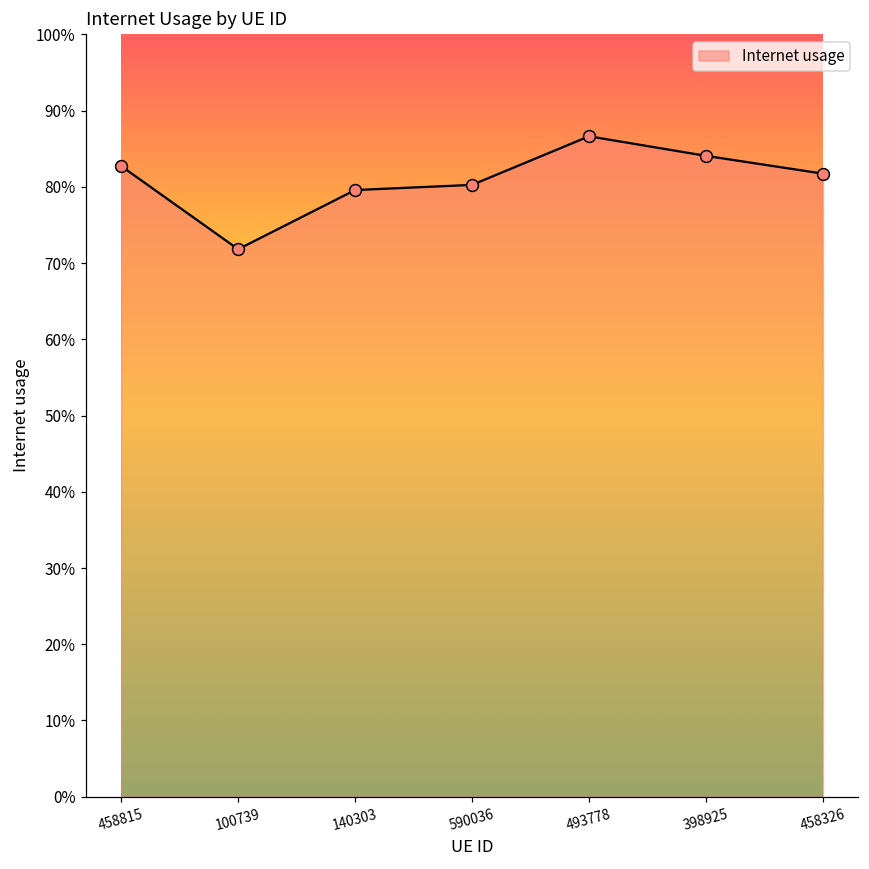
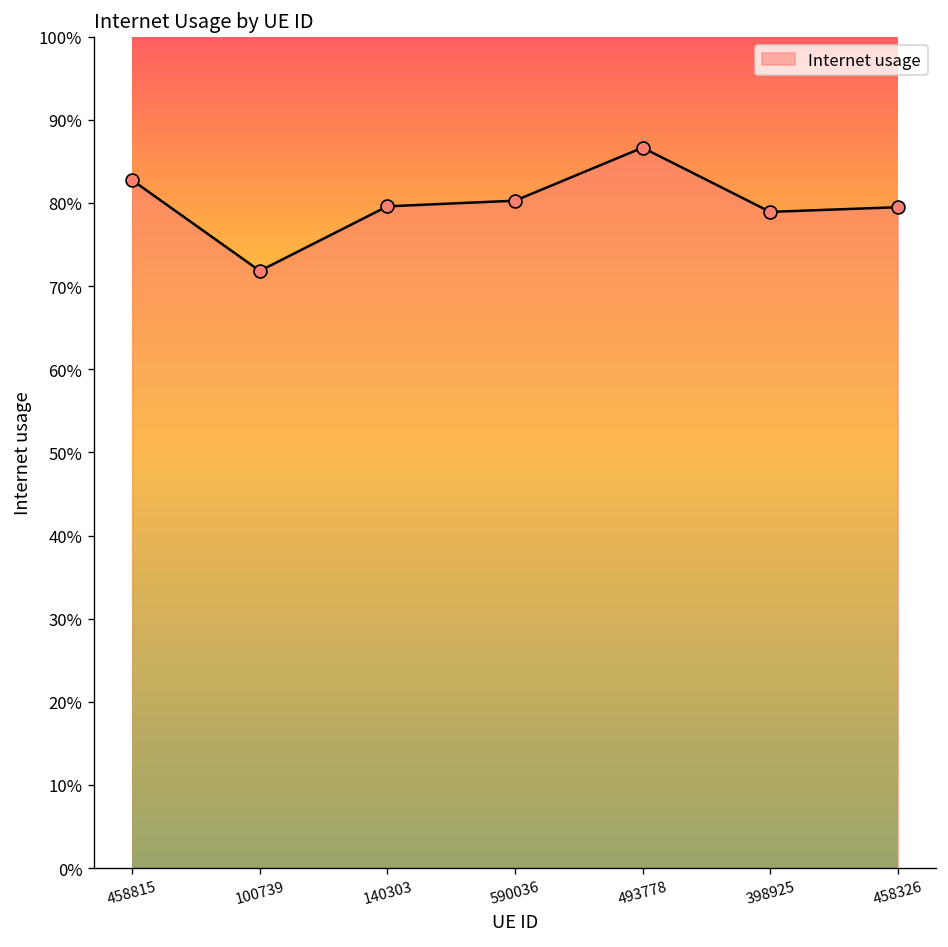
398925: 84% -> 79%
458326: 82% -> 79%
